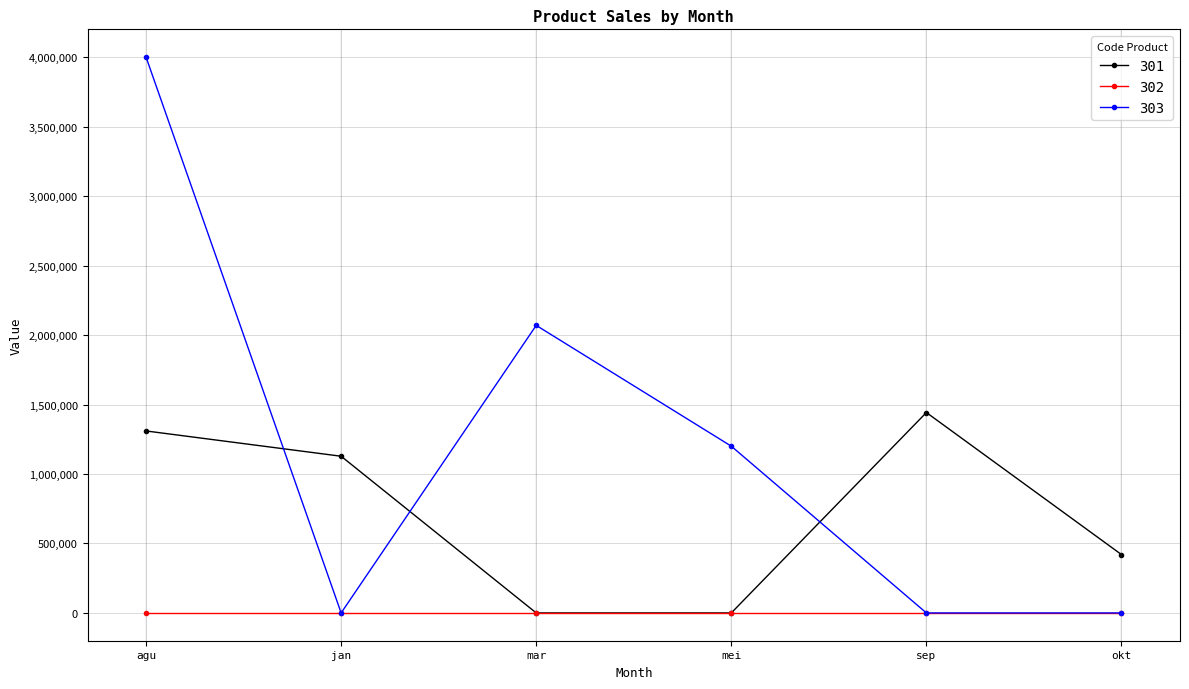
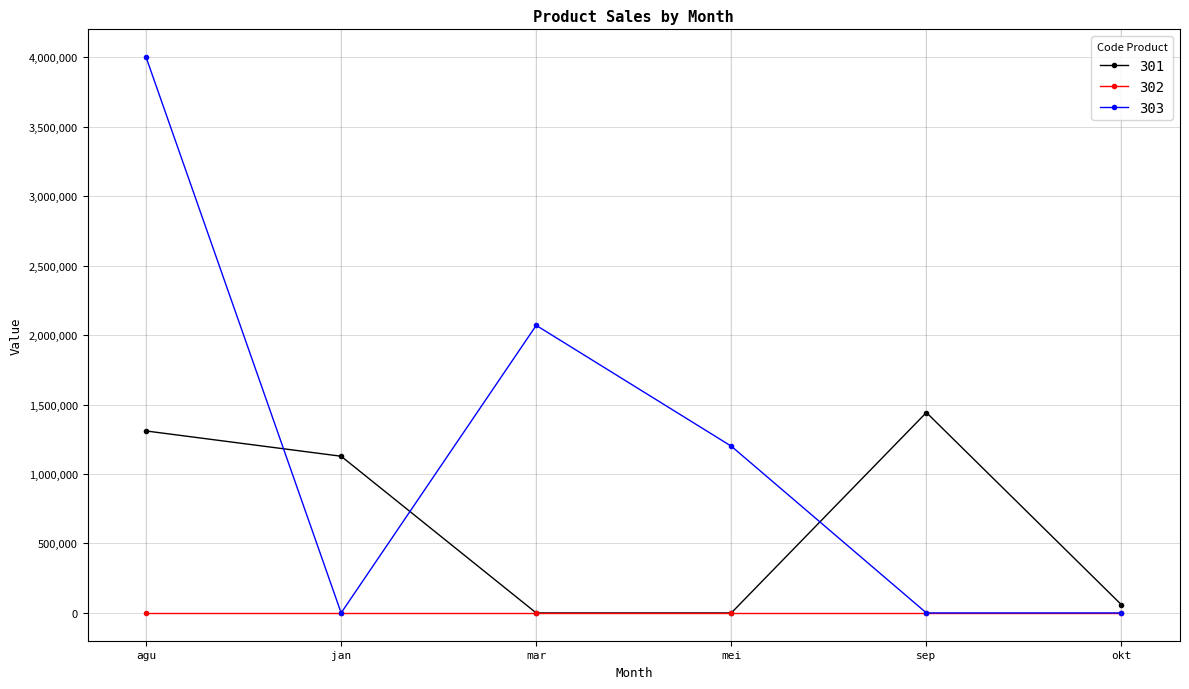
301, okt: 420,000 -> 60,000
